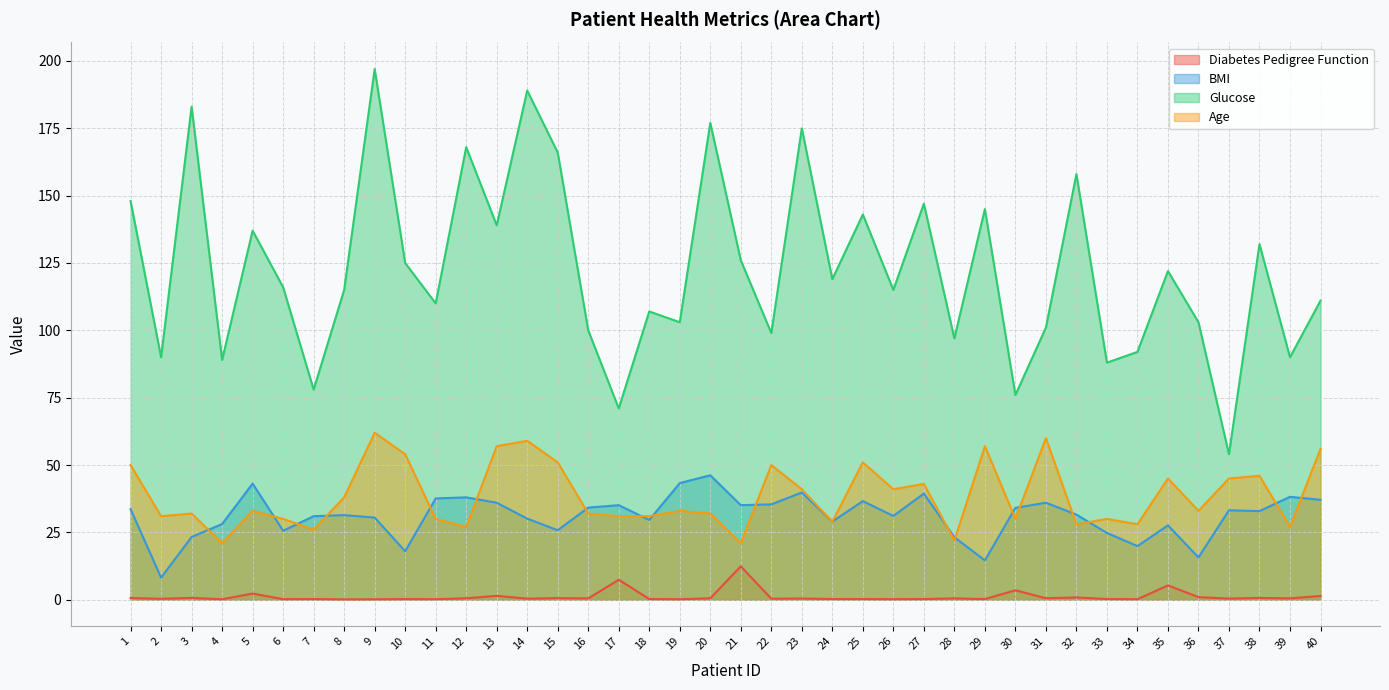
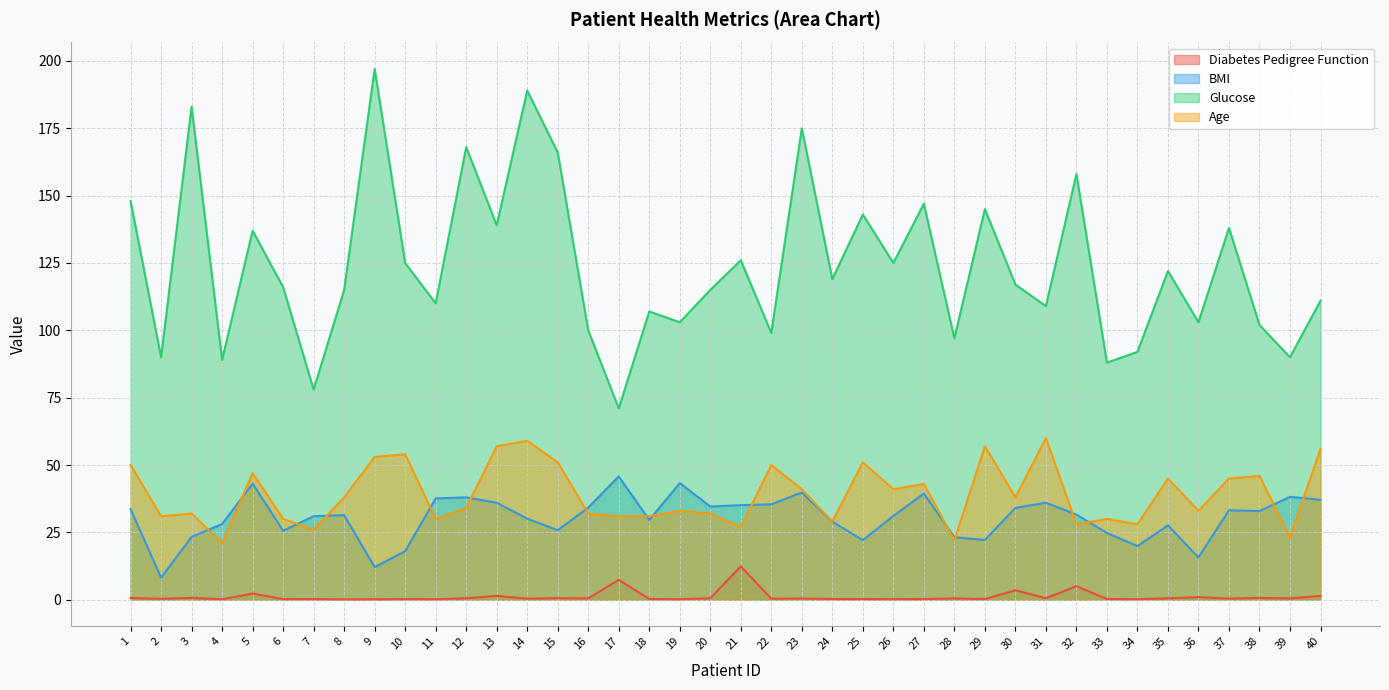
Age, 5: 33 -> 47
BMI, 9: 31 -> 12
Age, 9: 62 -> 53
Age, 12: 27 -> 34
BMI, 17: 35 -> 46
BMI, 20: 46 -> 35
Glucose, 20: 177 -> 115
Age, 21: 21 -> 27
BMI, 25: 37 -> 22
Glucose, 26: 115 -> 125
BMI, 29: 15 -> 22
Glucose, 30: 76 -> 117
Age, 30: 30 -> 38
Glucose, 31: 101 -> 109
Diabetes Pedigree Function, 32: 1 -> 5
Diabetes Pedigree Function, 35: 5 -> 1
Glucose, 37: 54 -> 138
Glucose, 38: 132 -> 102
Age, 39: 27 -> 23
